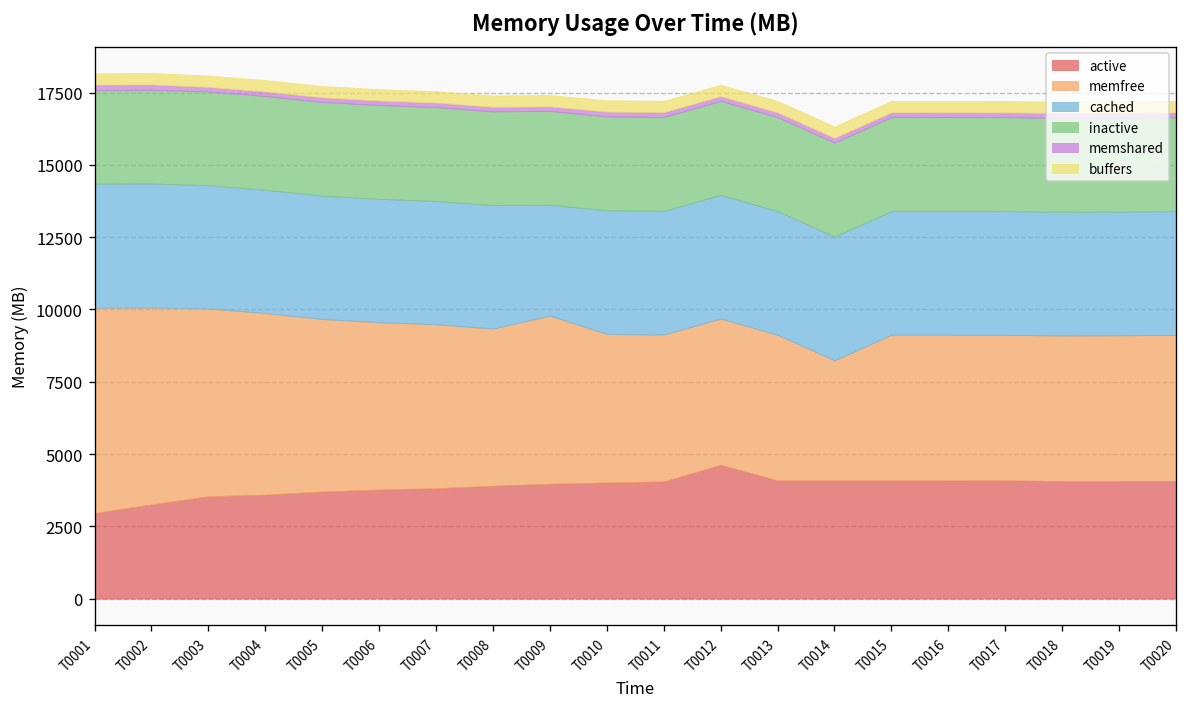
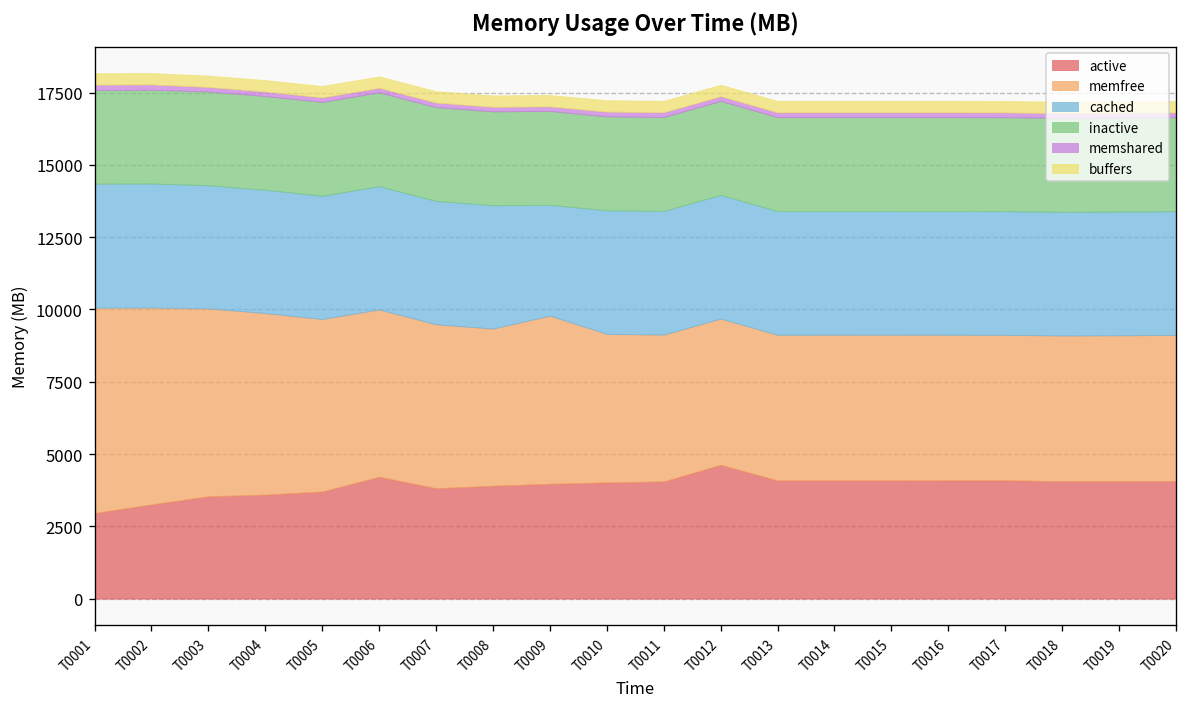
active, T0006: 3800 -> 4200
memfree, T0014: 4200 -> 5000
